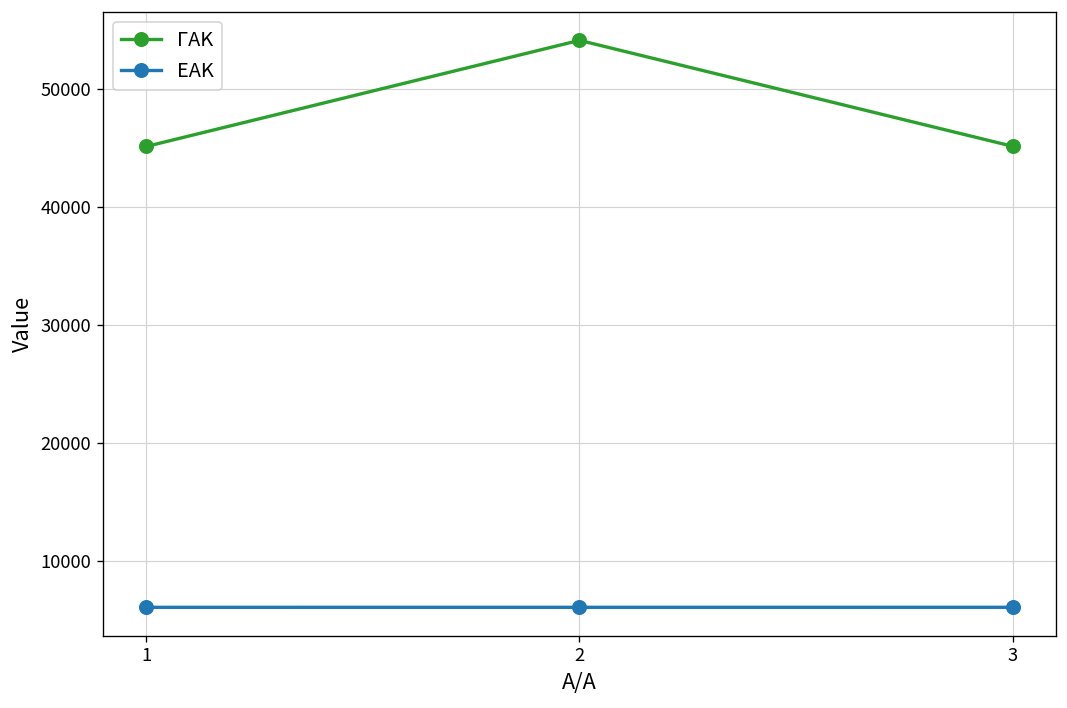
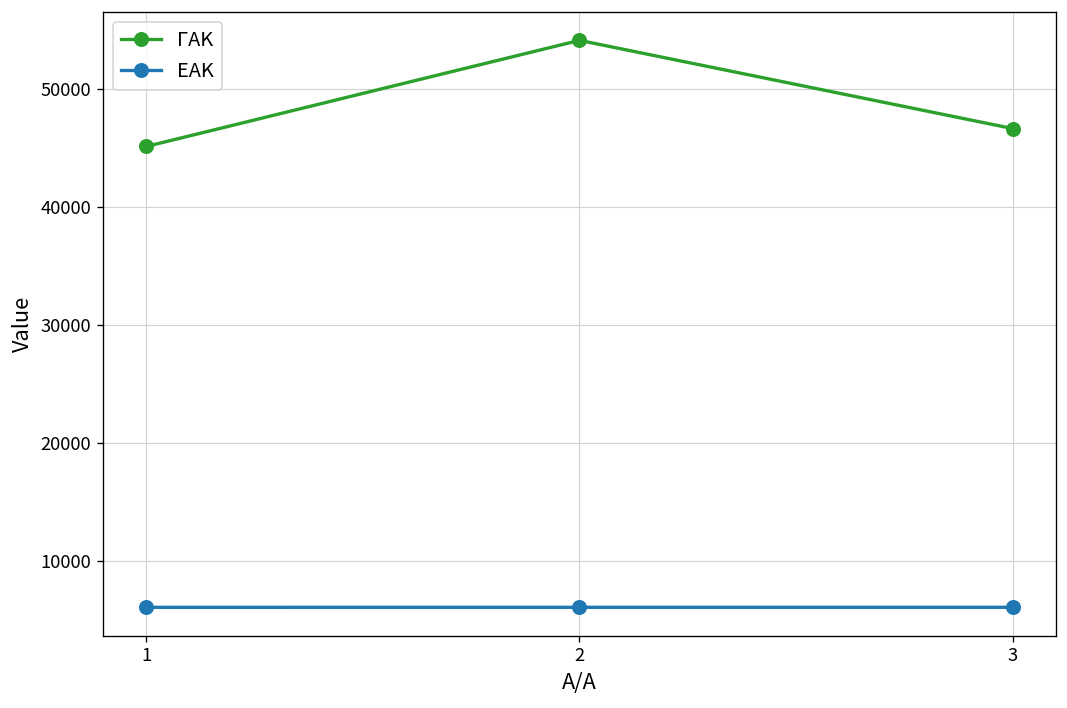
ΓΑΚ, 3: 45000 -> 47000
